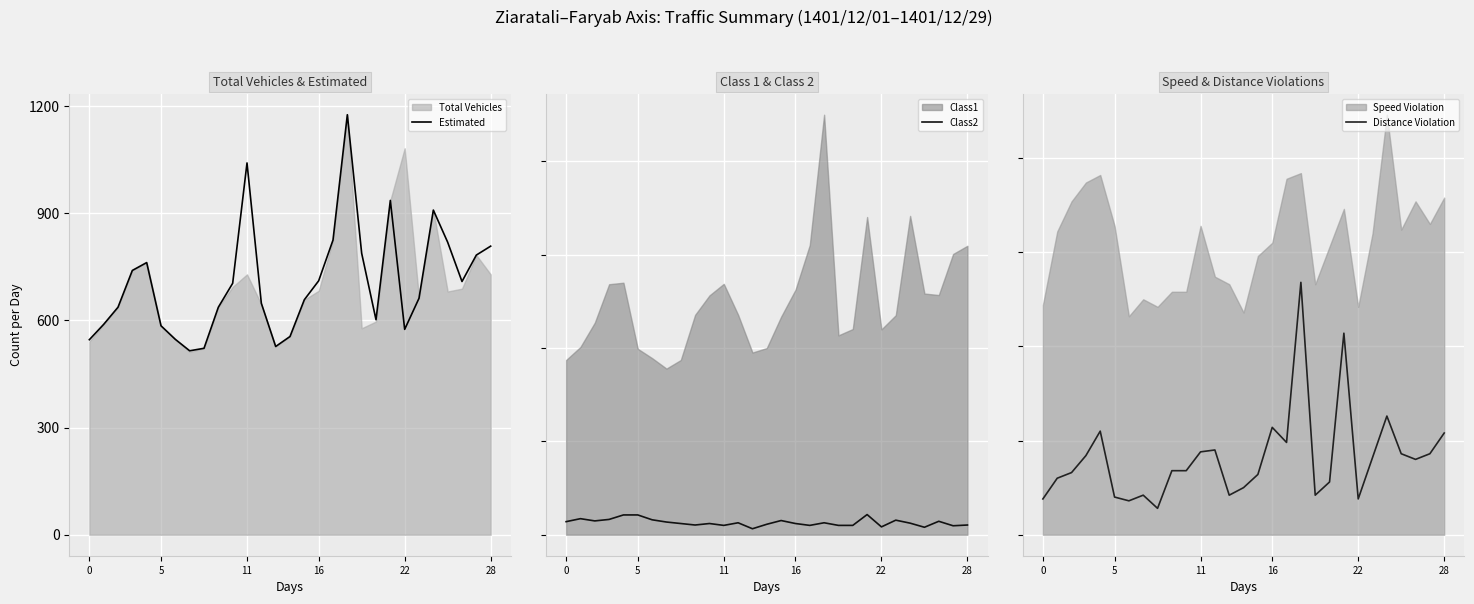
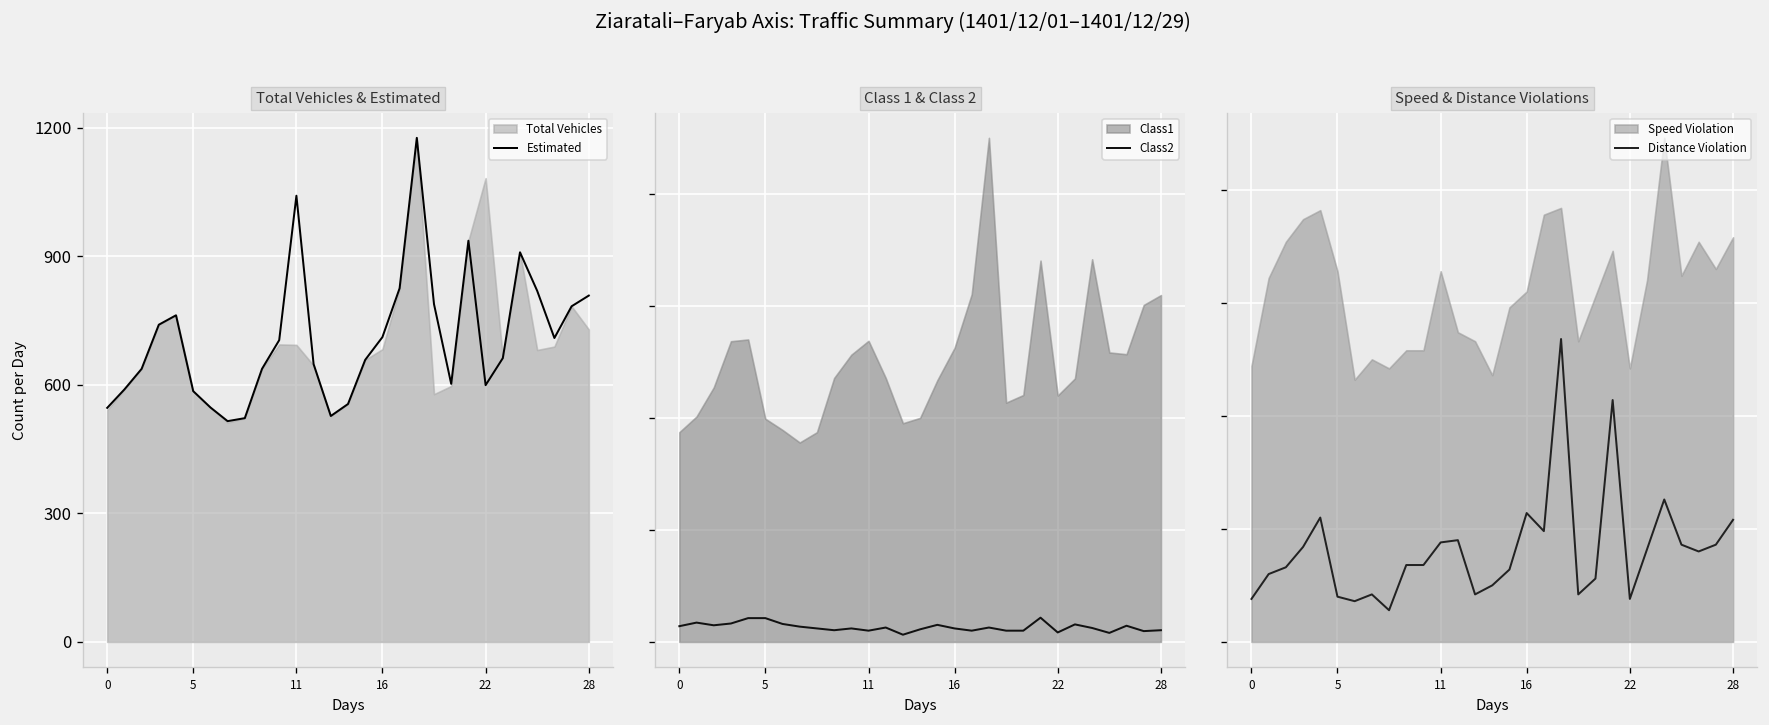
Total Vehicles & Estimated, Total Vehicles, 11: 730 -> 690
Total Vehicles & Estimated, Estimated, 22: 580 -> 600
